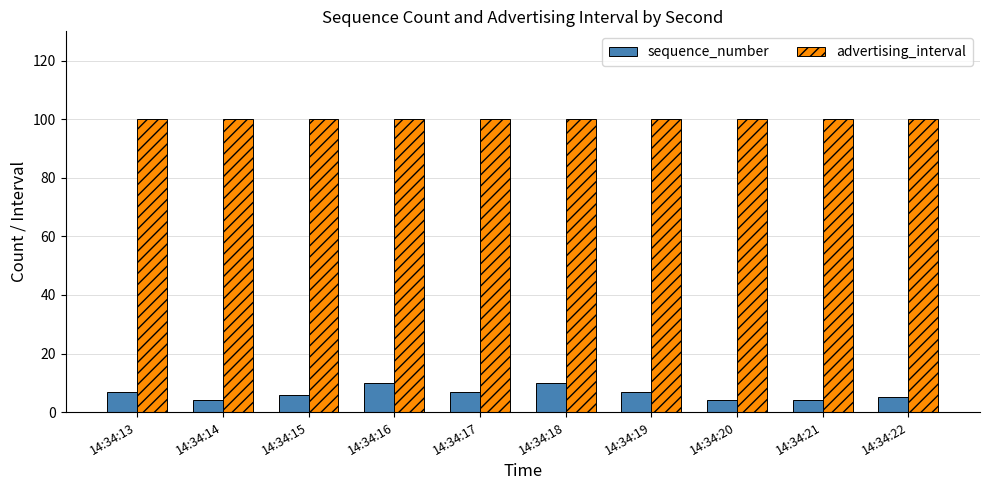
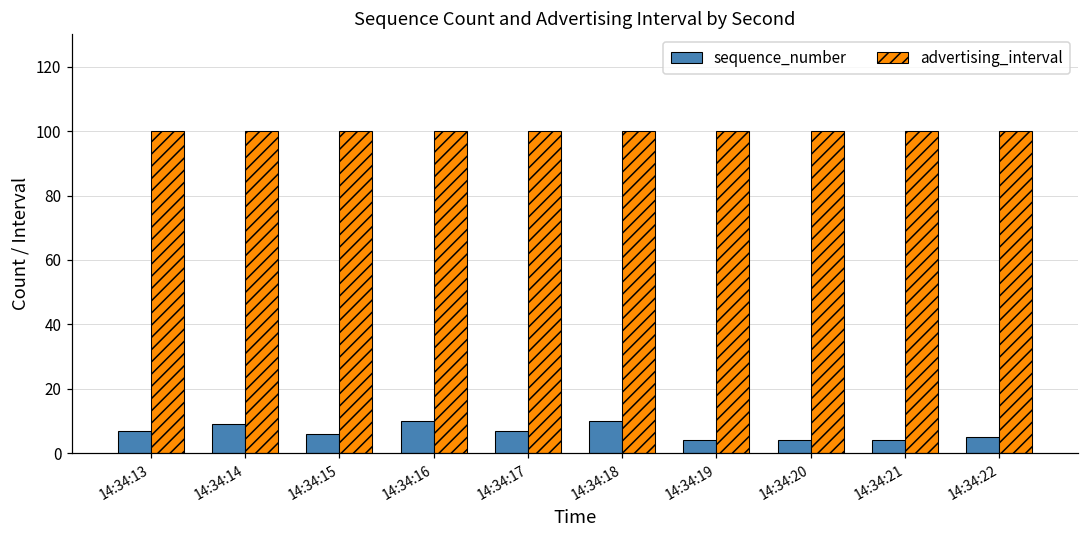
sequence_number, 14:34:14: 4 -> 9
sequence_number, 14:34:19: 7 -> 4
